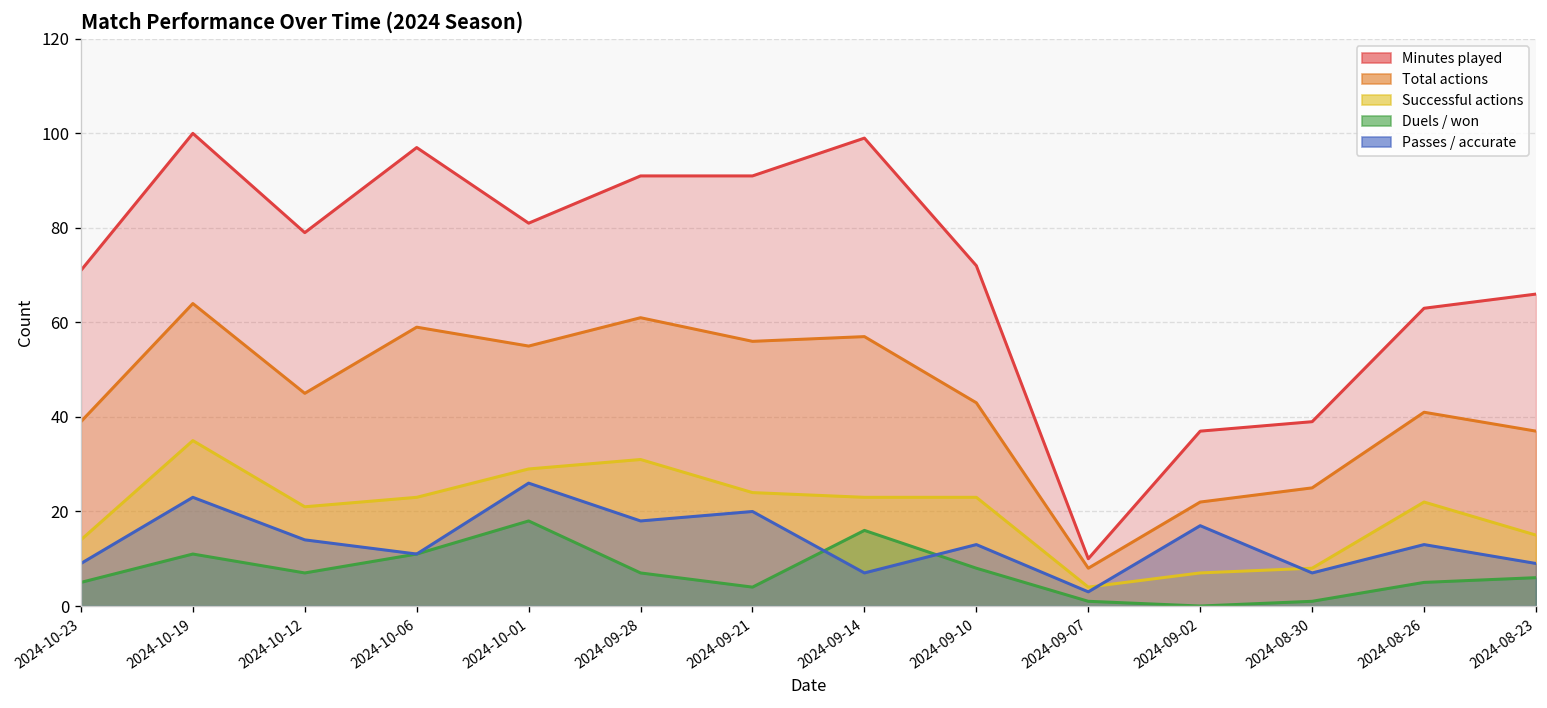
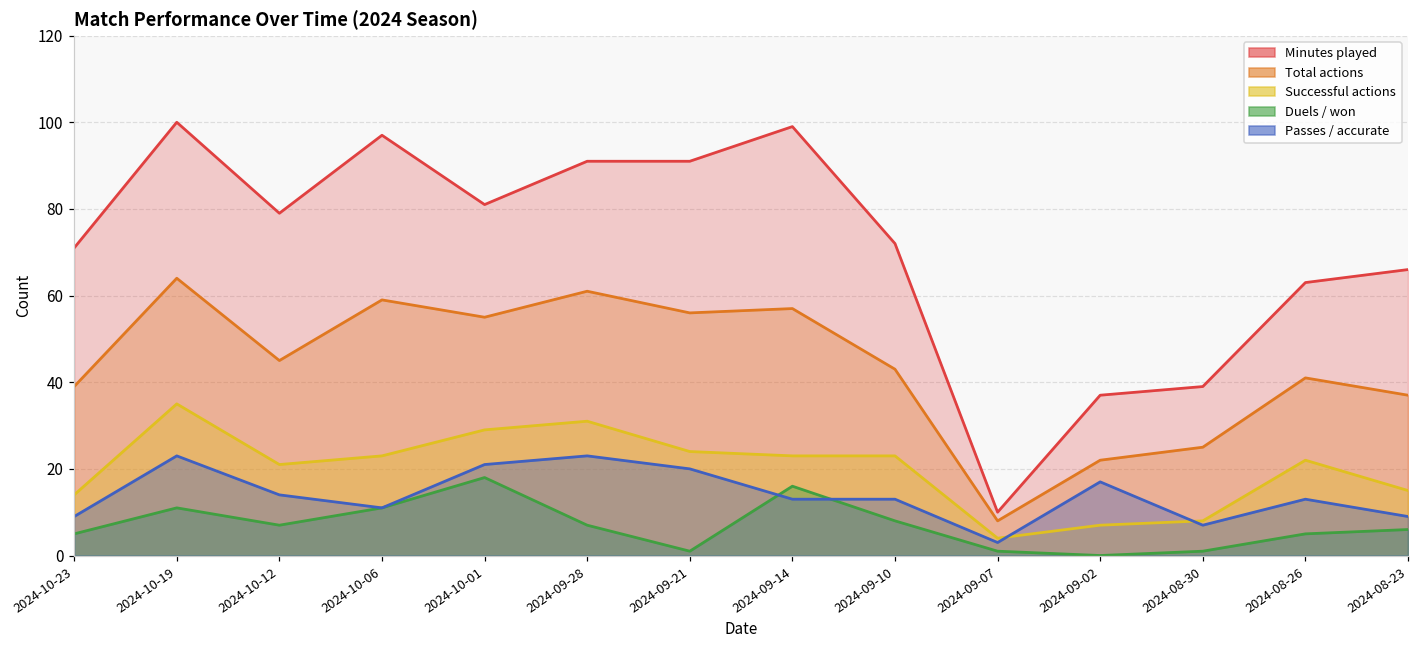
Passes / accurate, 2024-10-01: 26 -> 21
Passes / accurate, 2024-09-28: 18 -> 23
Duels / won, 2024-09-21: 4 -> 1
Passes / accurate, 2024-09-14: 7 -> 13
